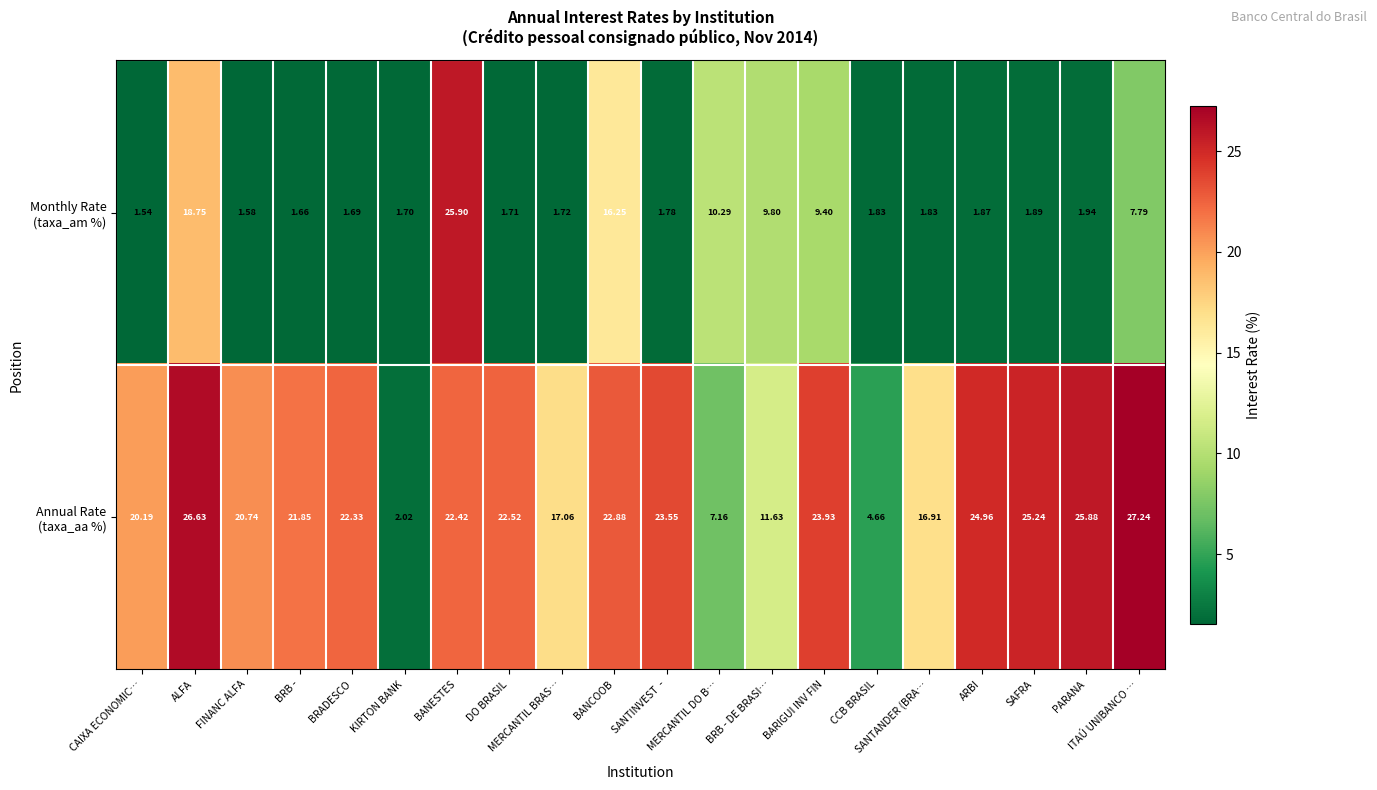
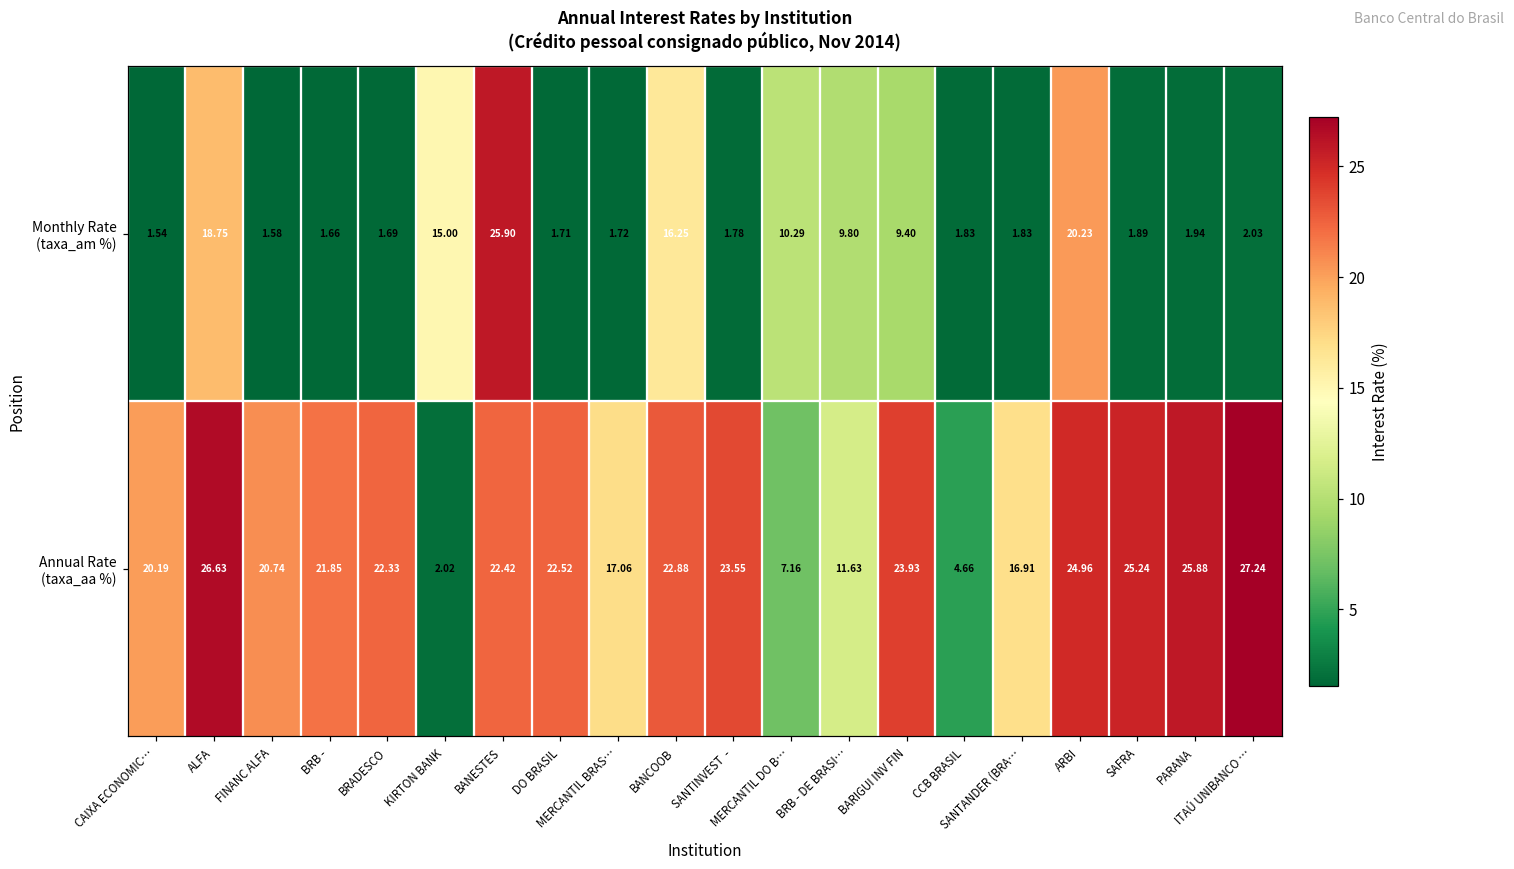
Monthly Rate (taxa_am %), KIRTON BANK: 1.70 -> 15.00
Monthly Rate (taxa_am %), ARBI: 1.87 -> 20.23
Monthly Rate (taxa_am %), ITAÚ UNIBANCO …: 7.79 -> 2.03
